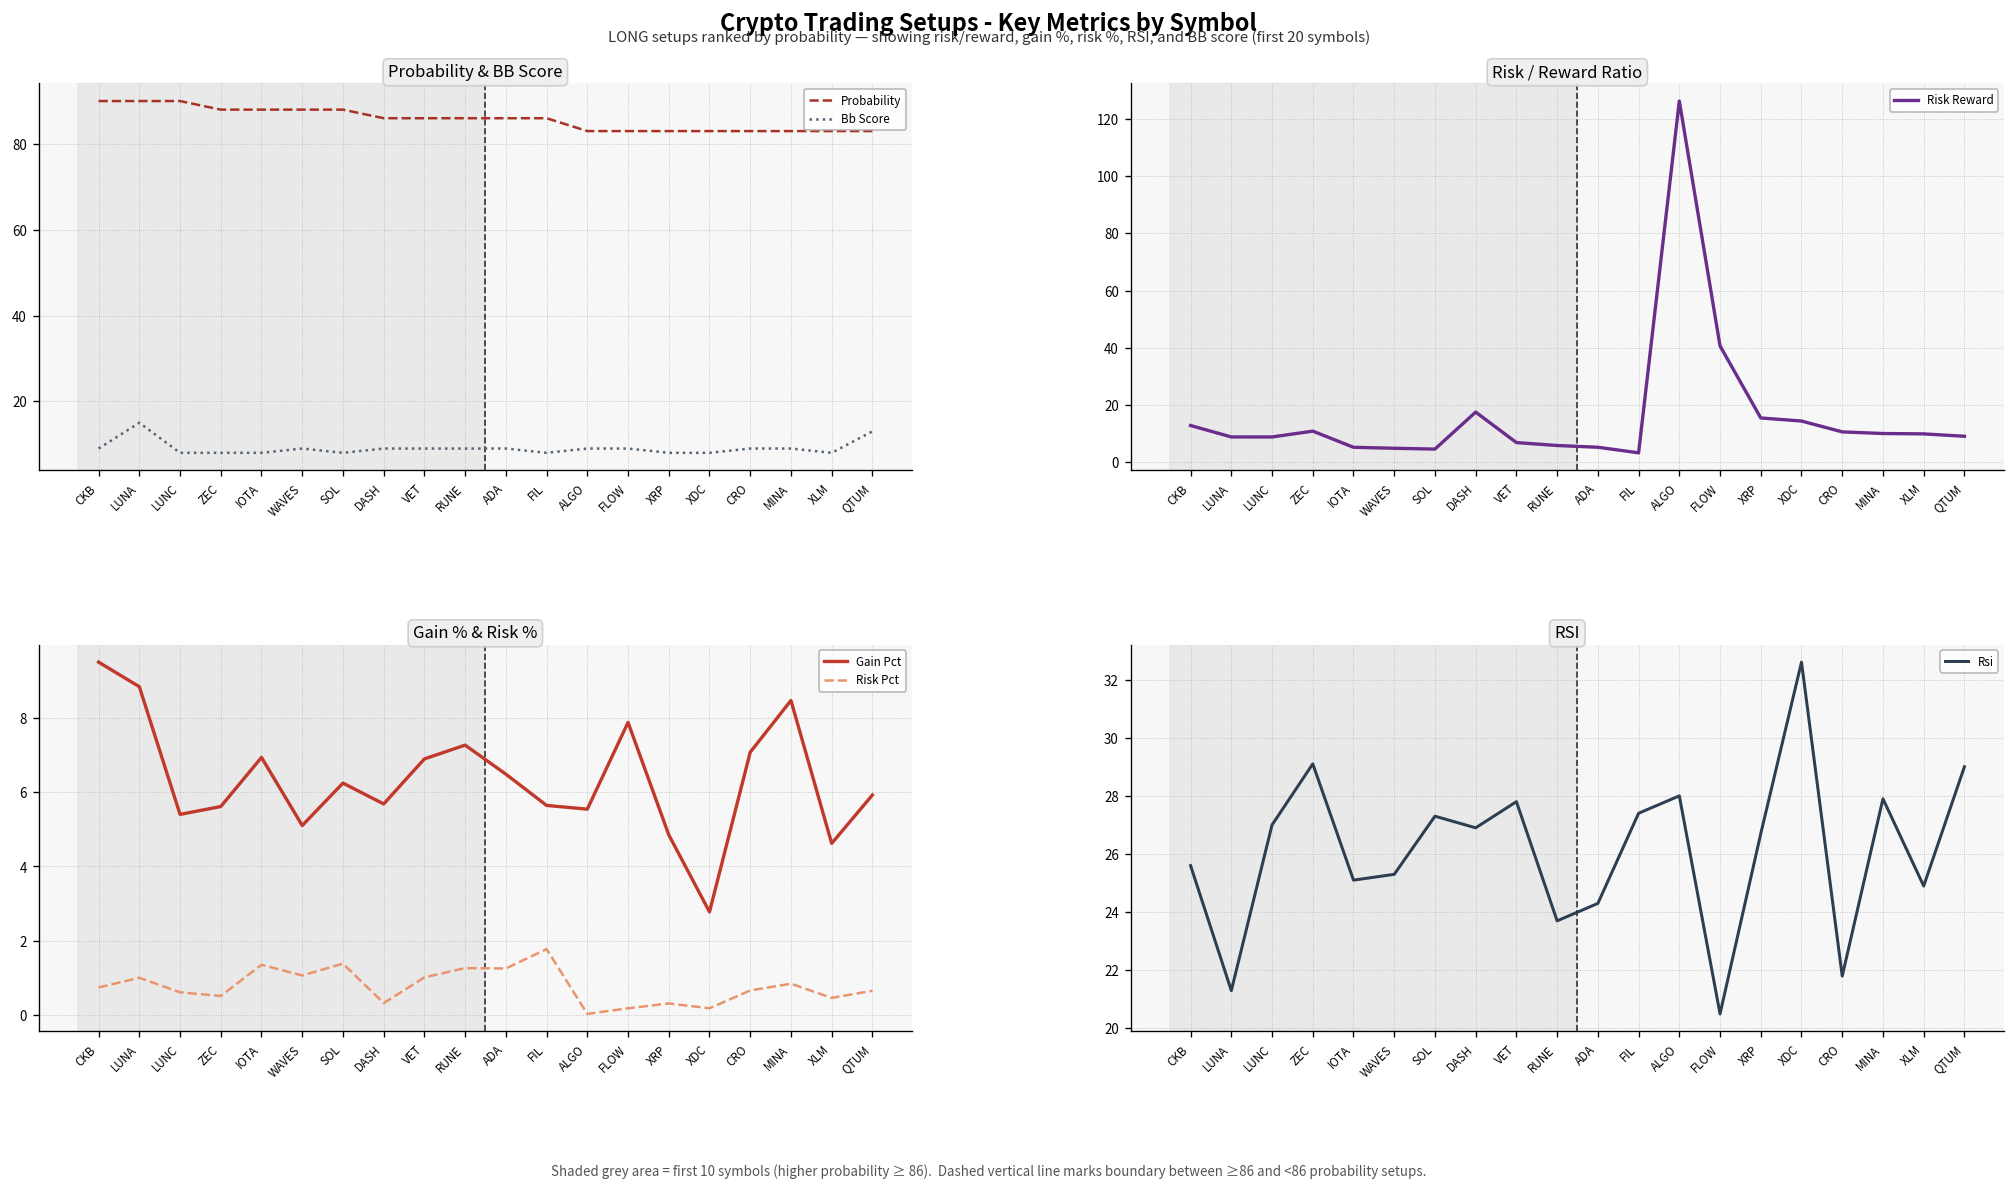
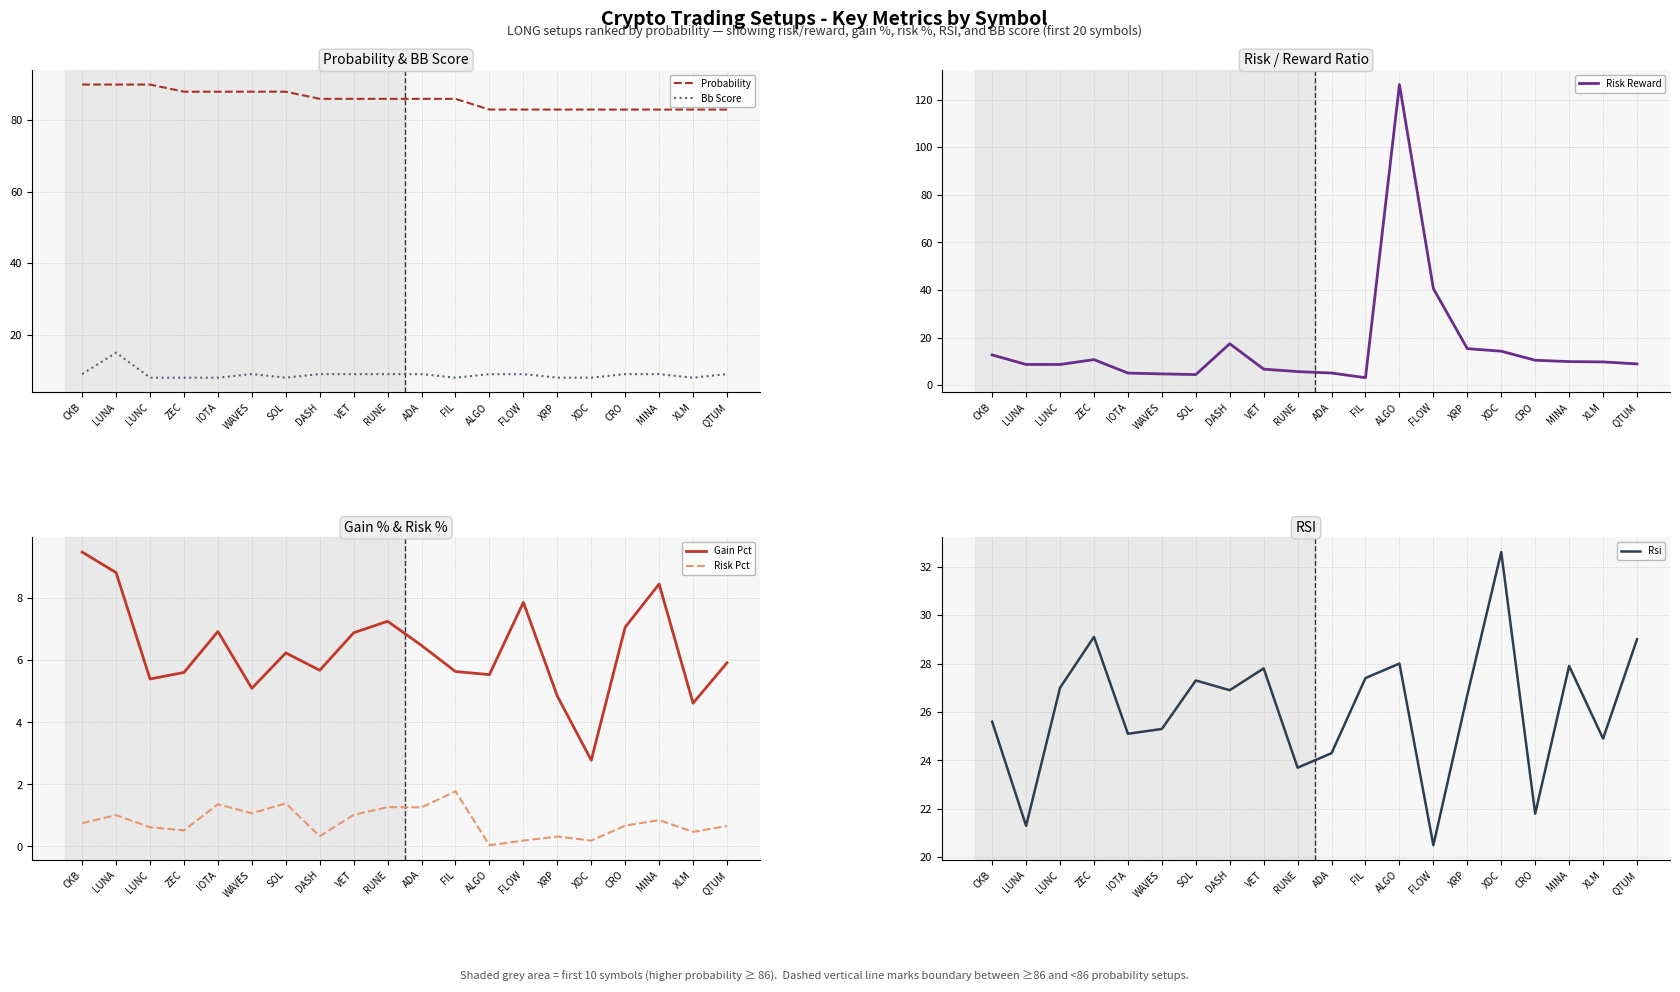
Probability & BB Score, Bb Score, QTUM: 13 -> 9
